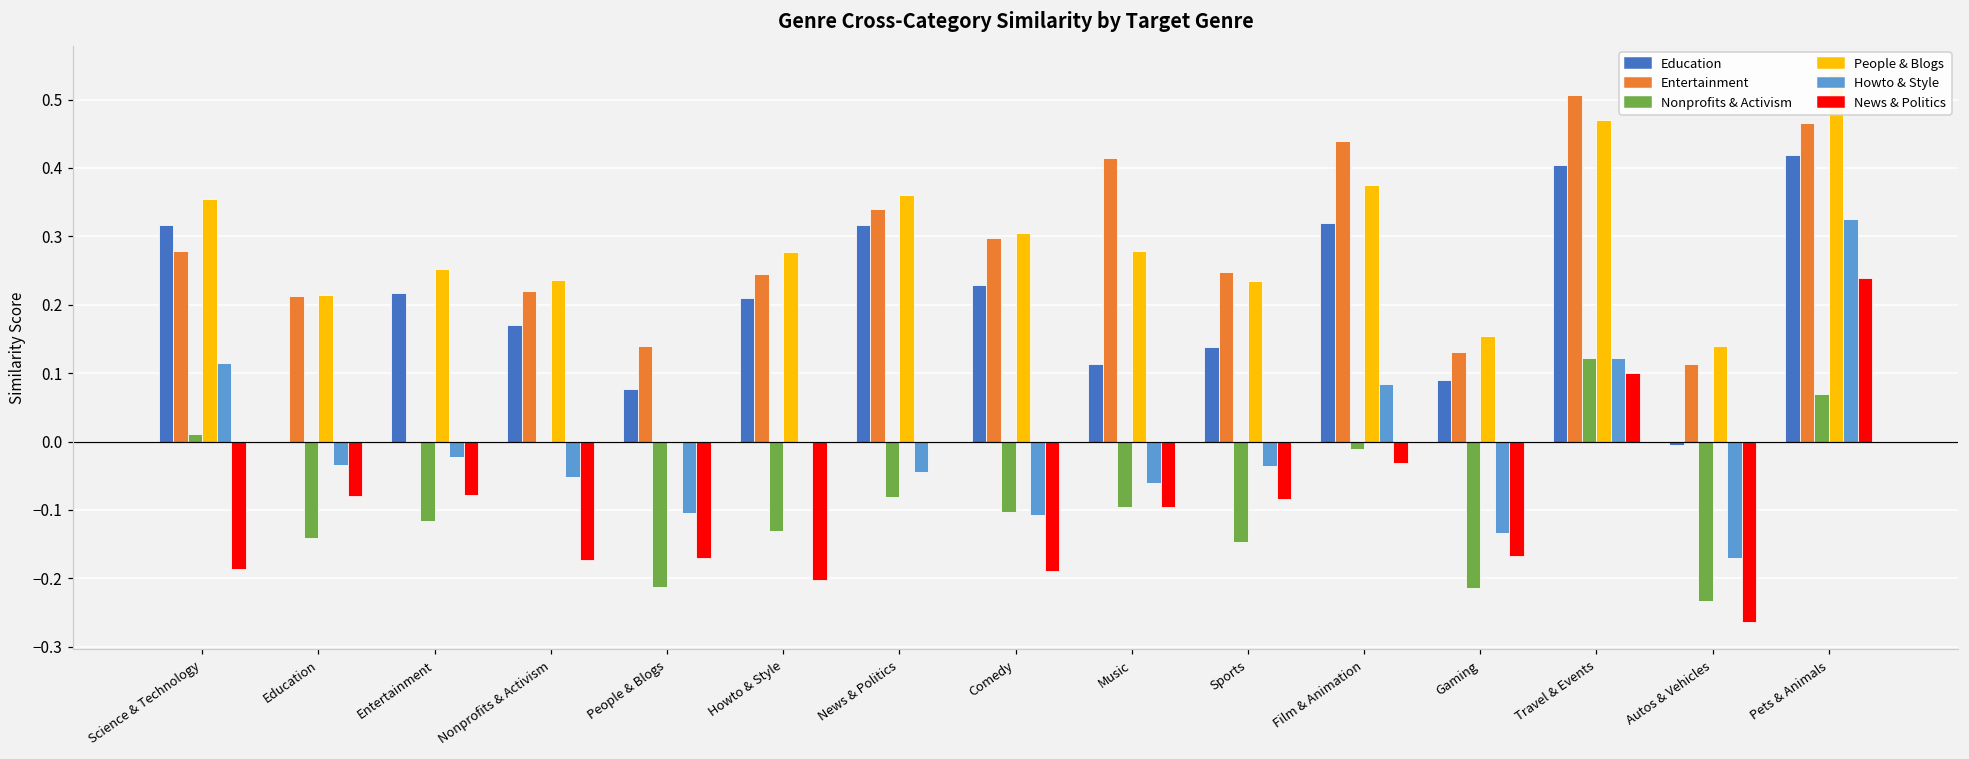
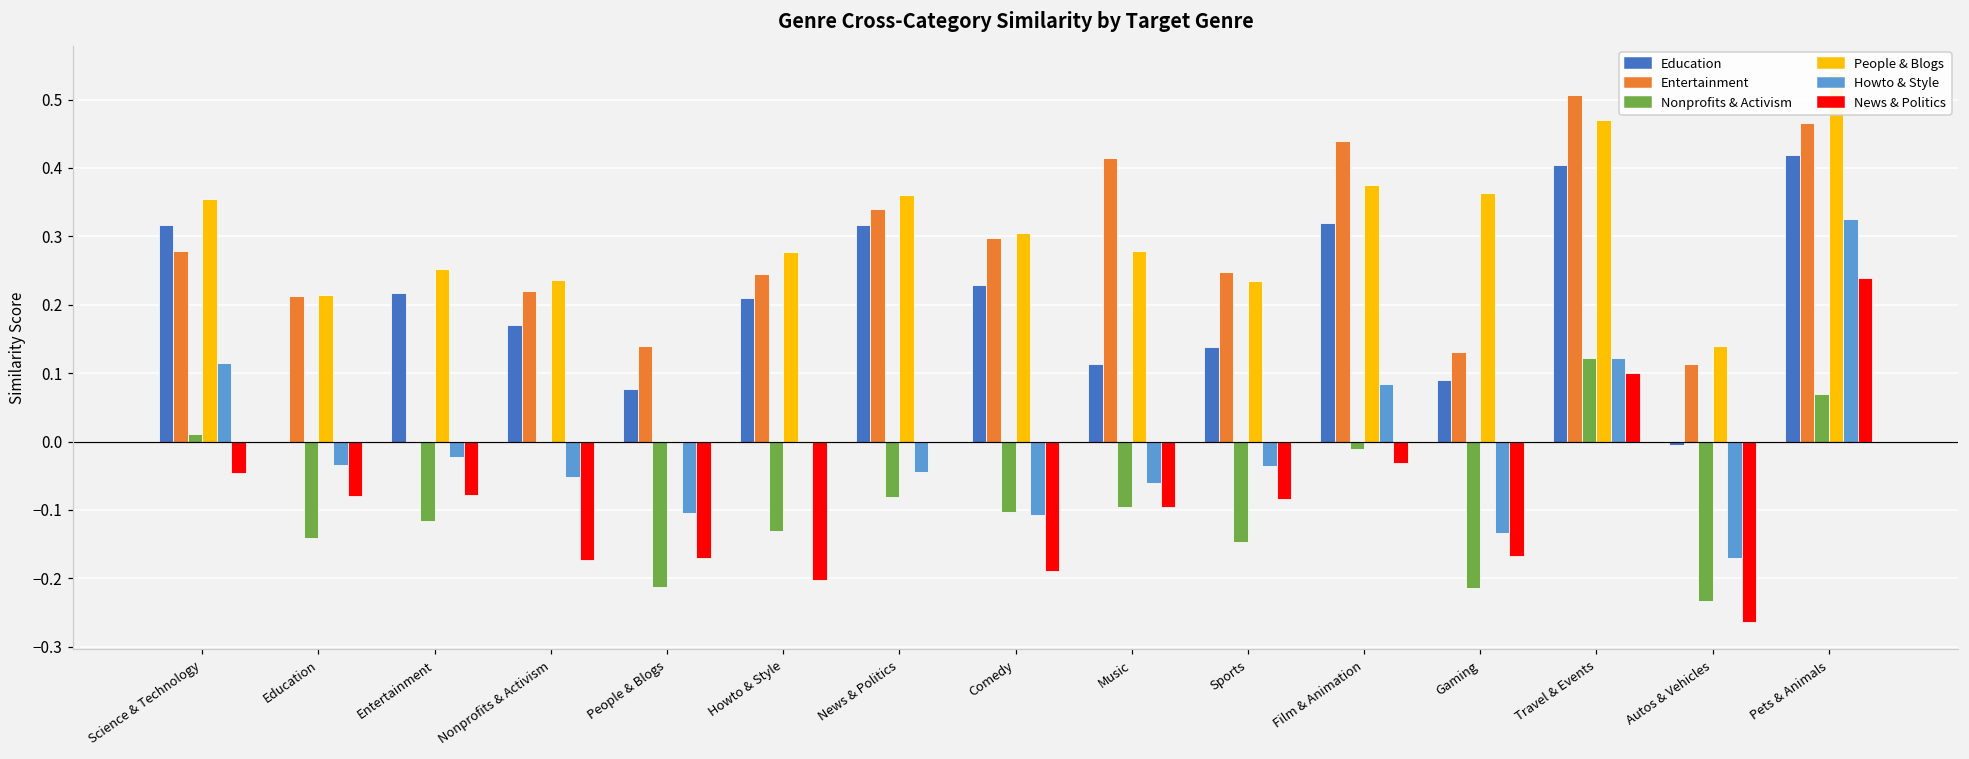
News & Politics, Science & Technology: -0.19 -> -0.05
People & Blogs, Gaming: 0.15 -> 0.36
